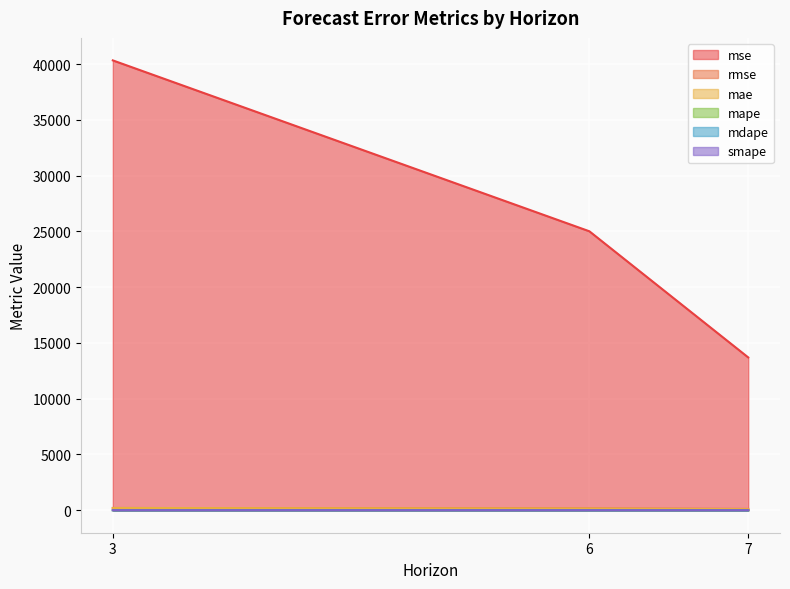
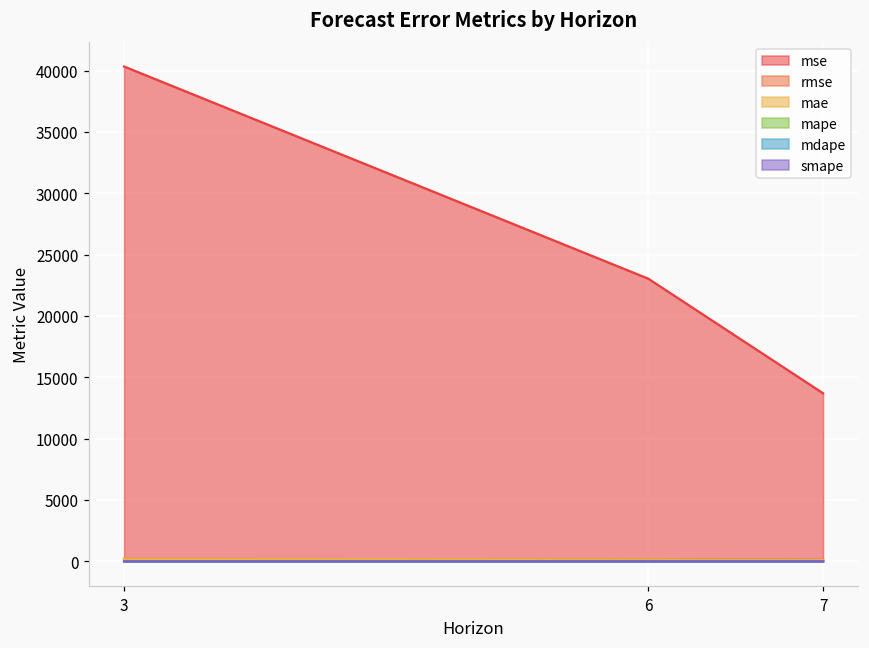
mse, 6: 25000 -> 23000
